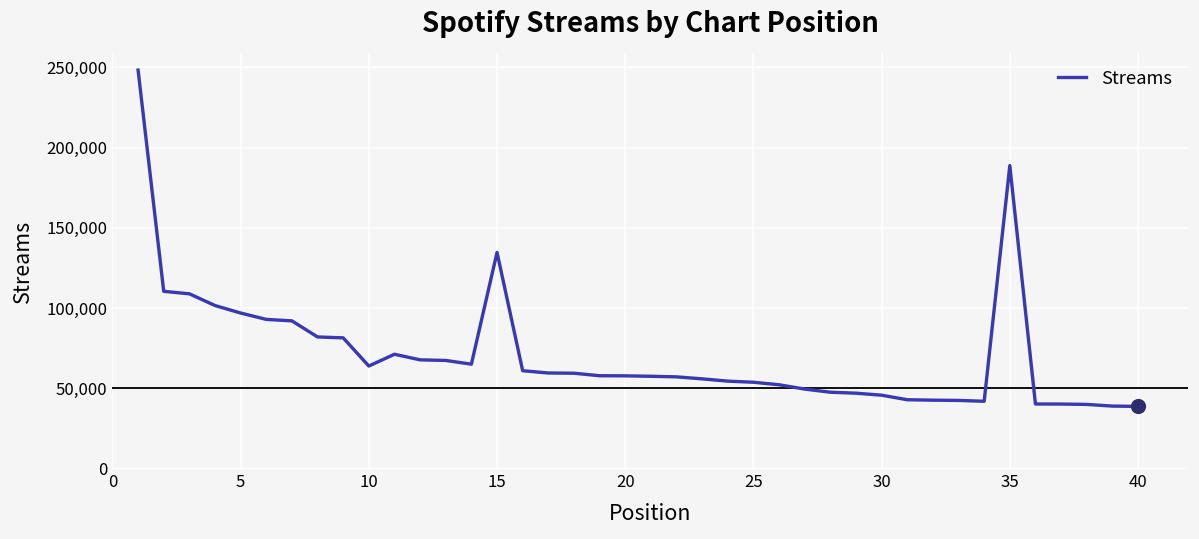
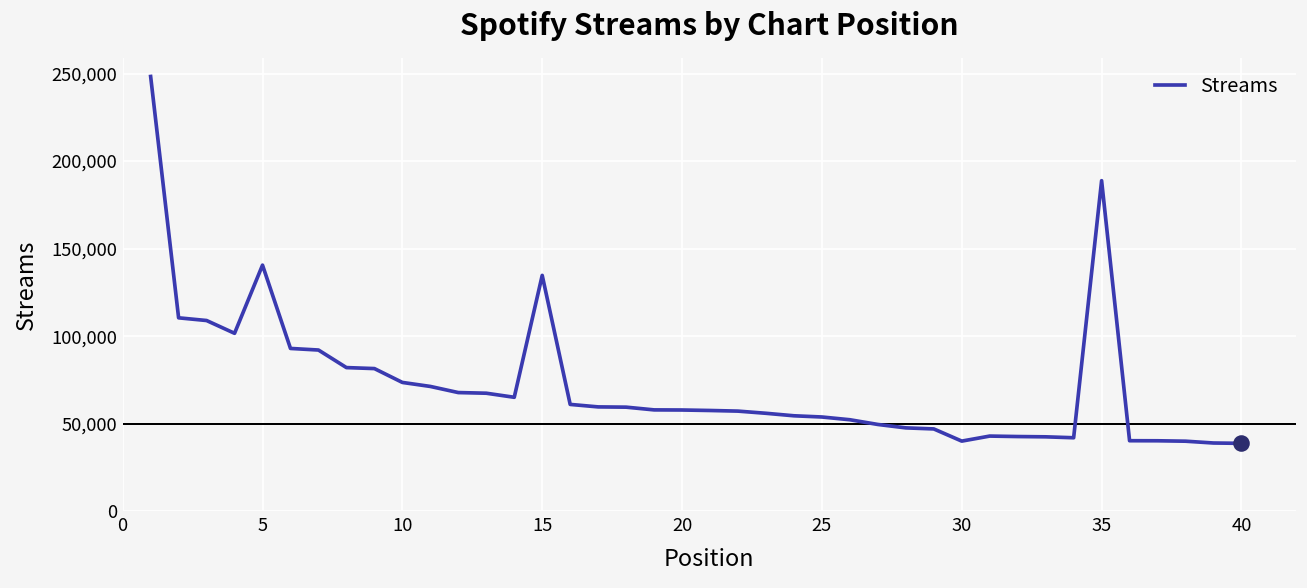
Streams, 5: 97,000 -> 141,000
Streams, 10: 64,000 -> 74,000
Streams, 30: 46,000 -> 40,000
